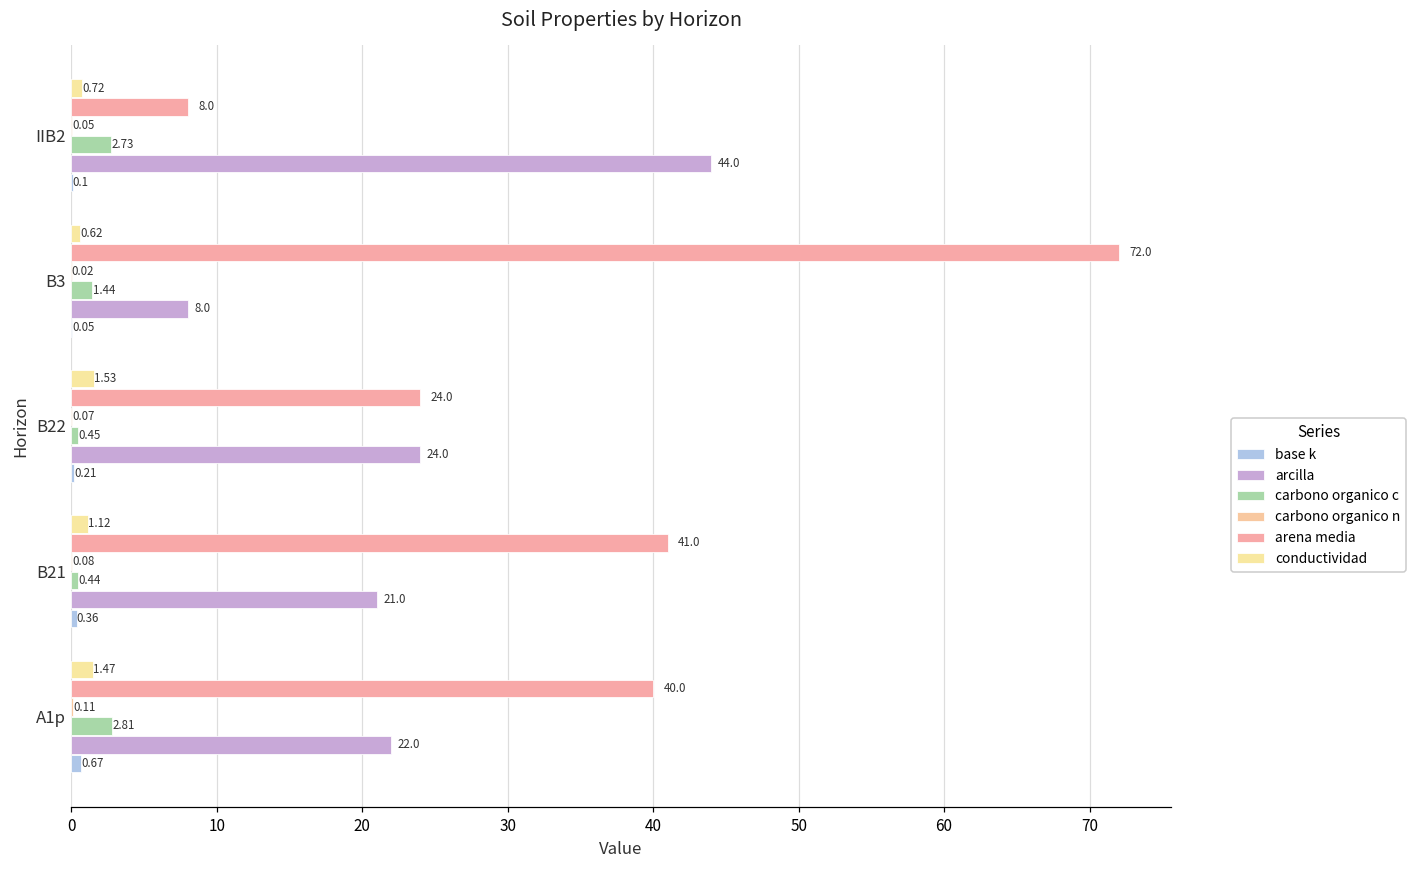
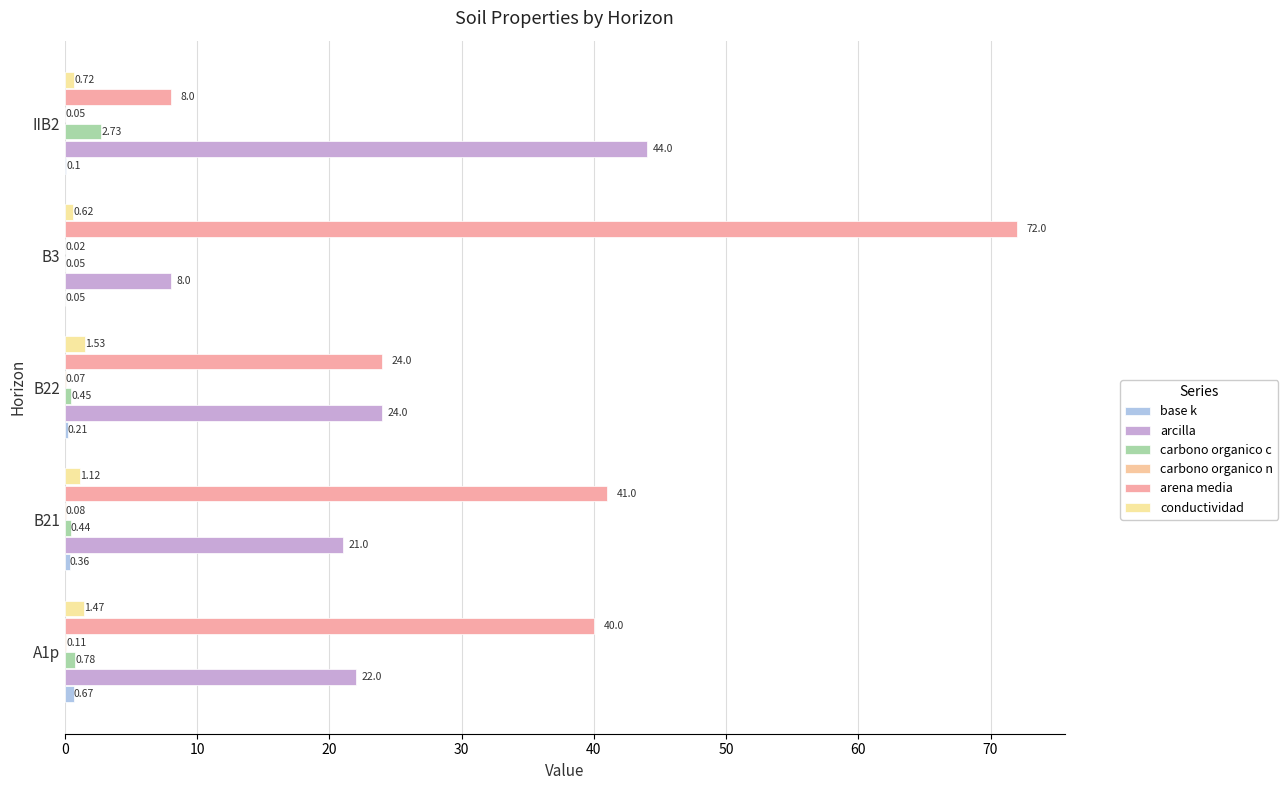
carbono organico c, B3: 1.44 -> 0.05
carbono organico c, A1p: 2.81 -> 0.78
